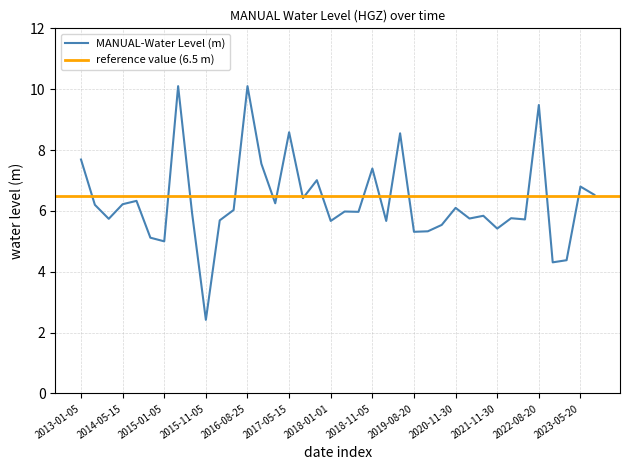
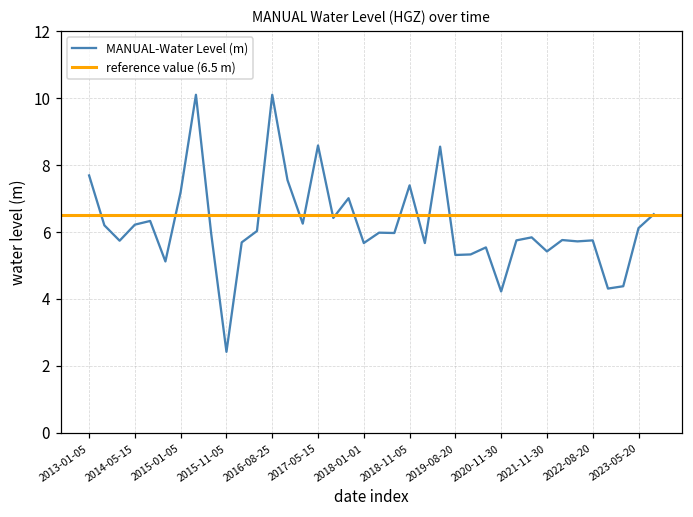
2015-01-05: 5.0 -> 7.2
2020-11-30: 6.1 -> 4.2
2022-08-20: 9.5 -> 5.8
2023-05-20: 6.8 -> 6.1
